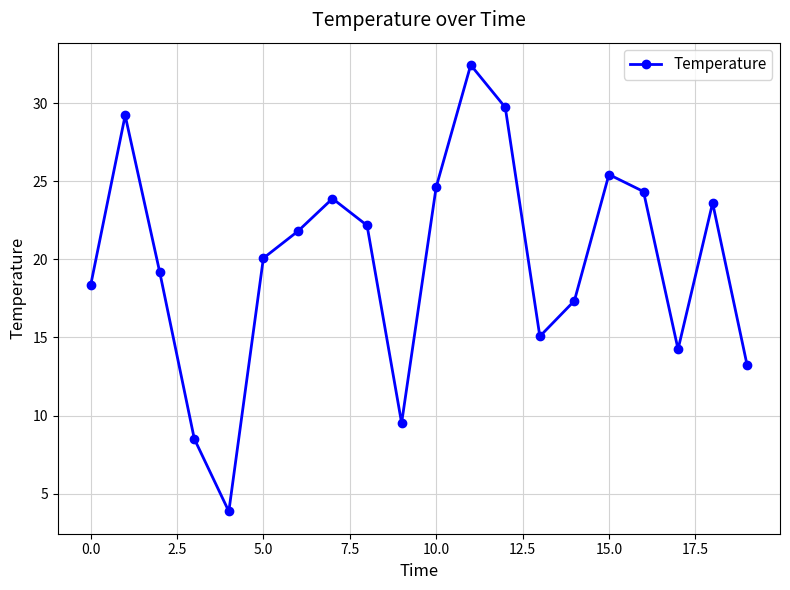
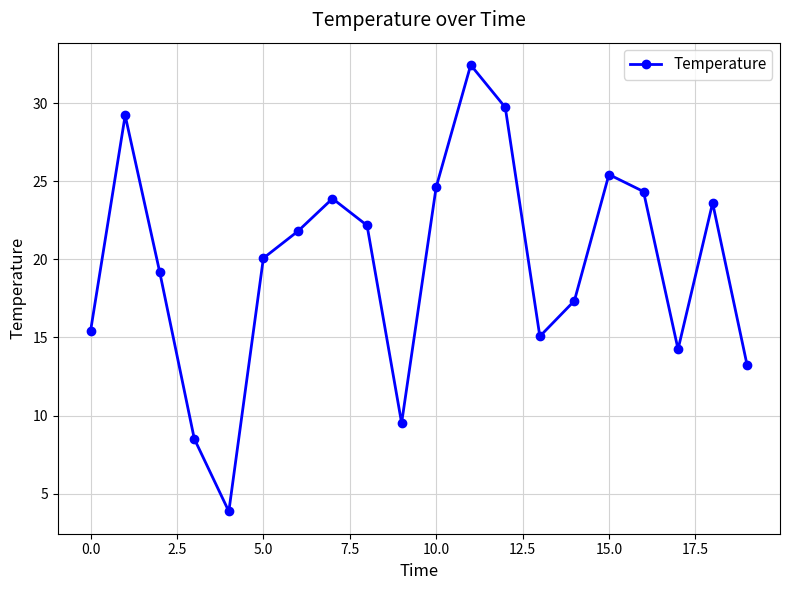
0.0: 18.3 -> 15.4
